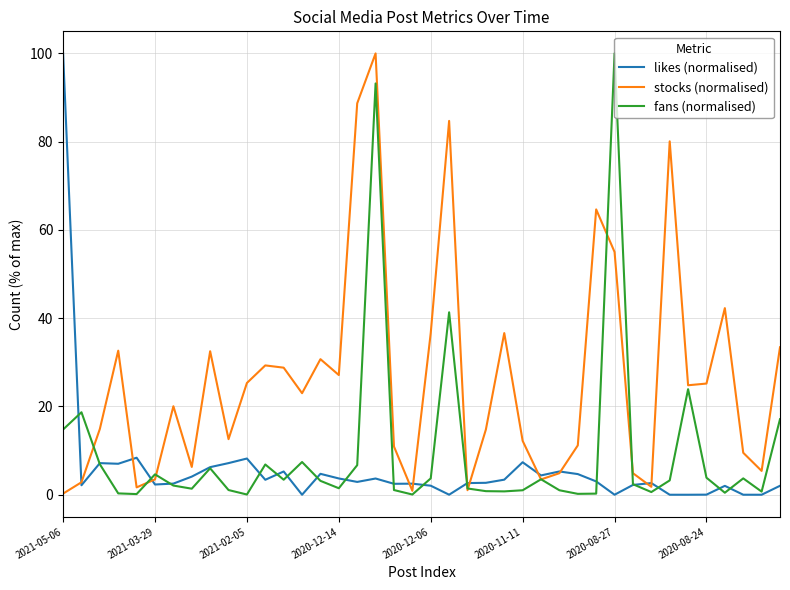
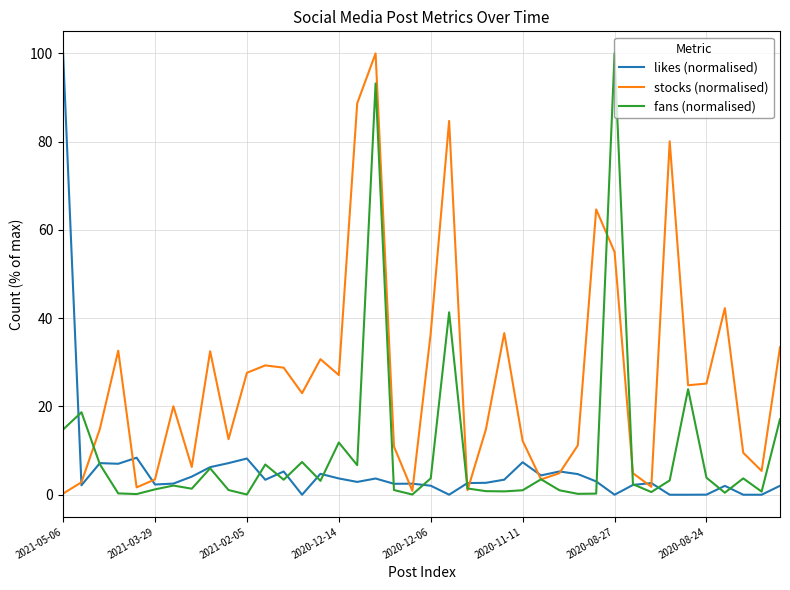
fans (normalised), 2021-03-29: 5 -> 1
stocks (normalised), 2021-02-05: 25 -> 28
fans (normalised), 2020-12-14: 1 -> 12
